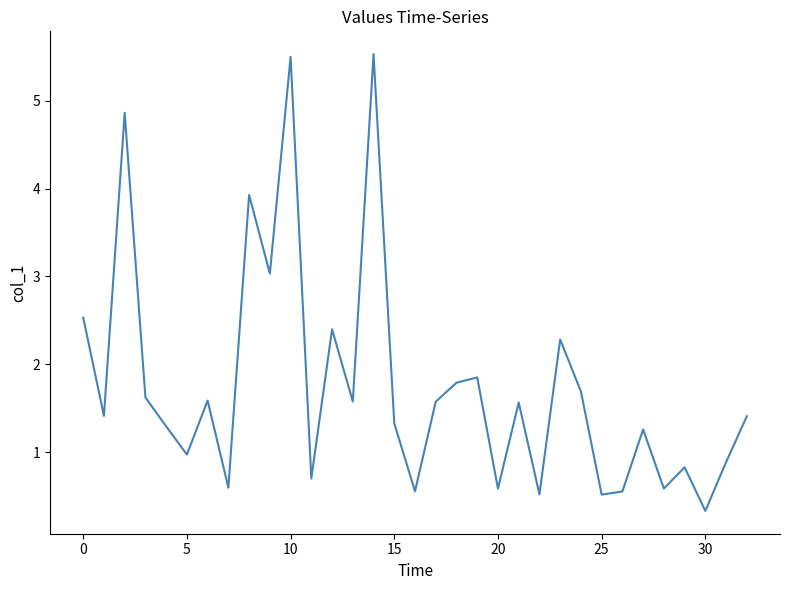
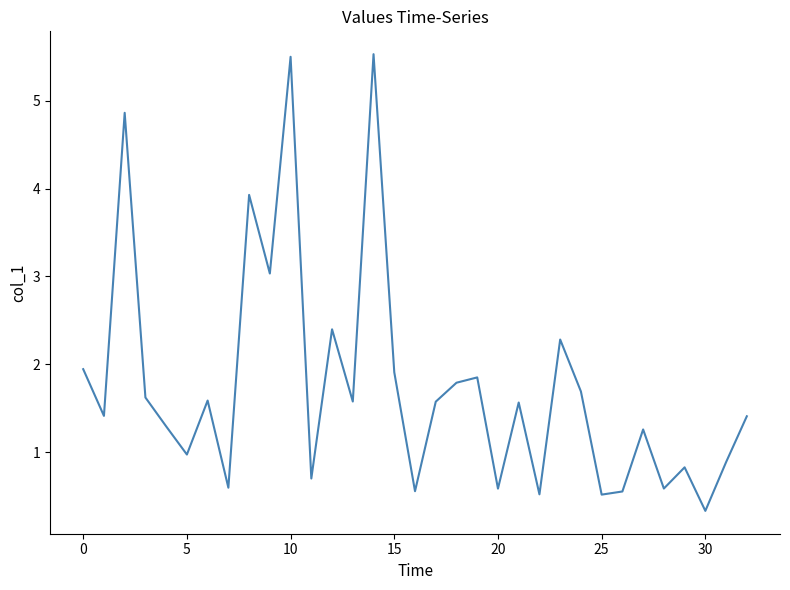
0: 2.5 -> 1.9
15: 1.3 -> 1.9
